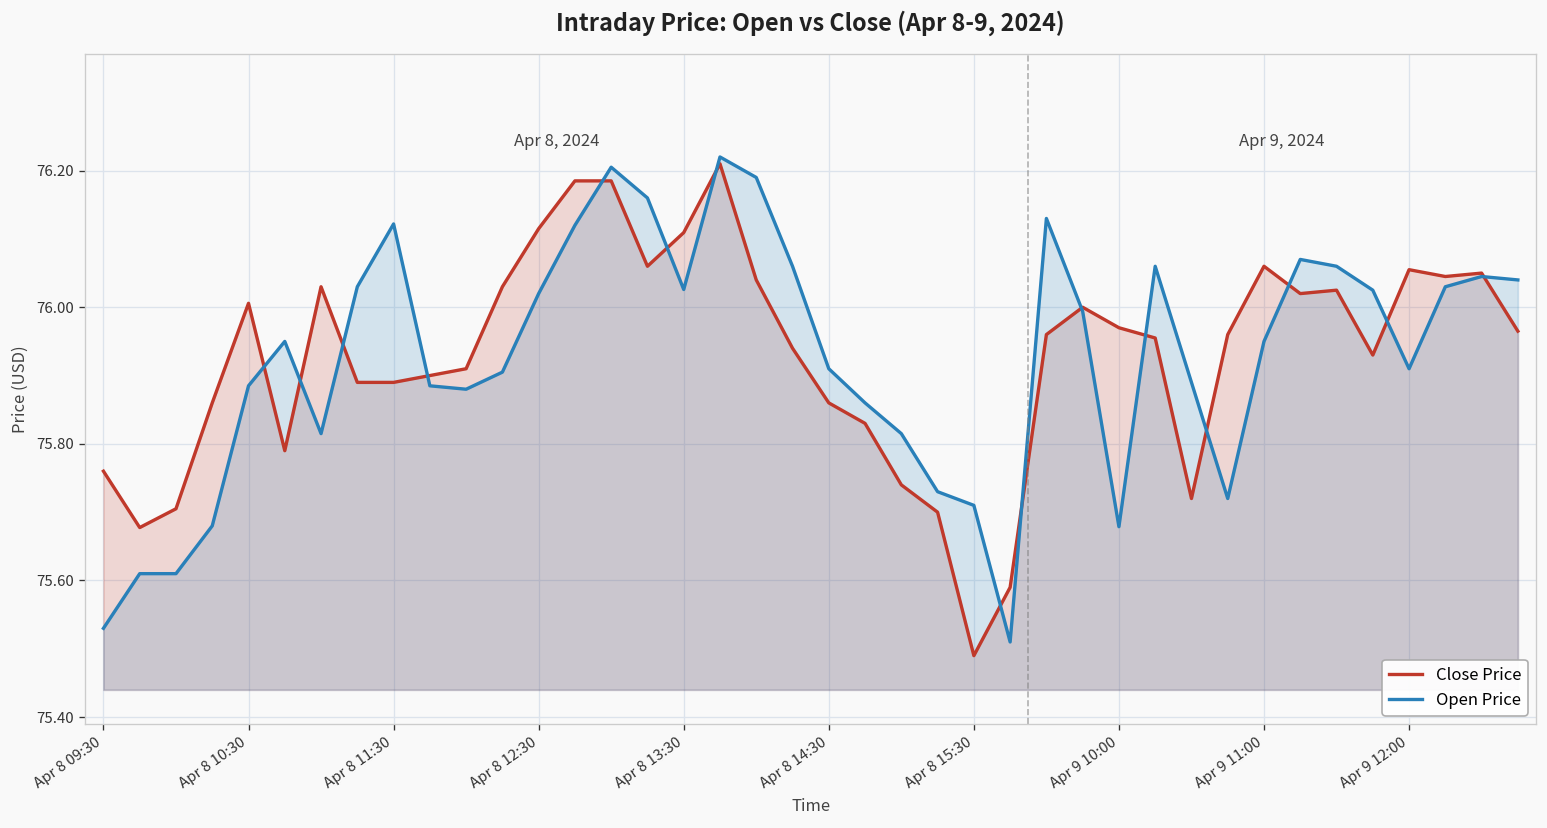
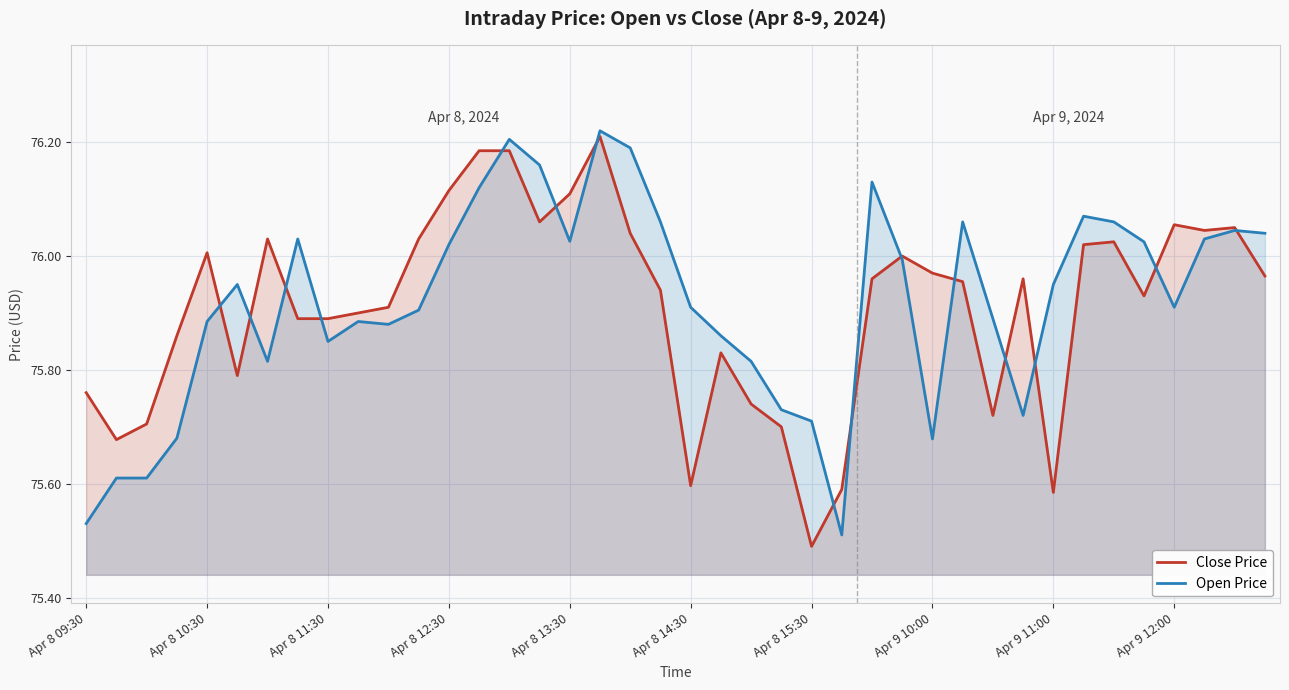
Open Price, Apr 8 11:30: 76.12 -> 75.85
Close Price, Apr 8 14:30: 75.86 -> 75.60
Close Price, Apr 9 11:00: 76.06 -> 75.58
